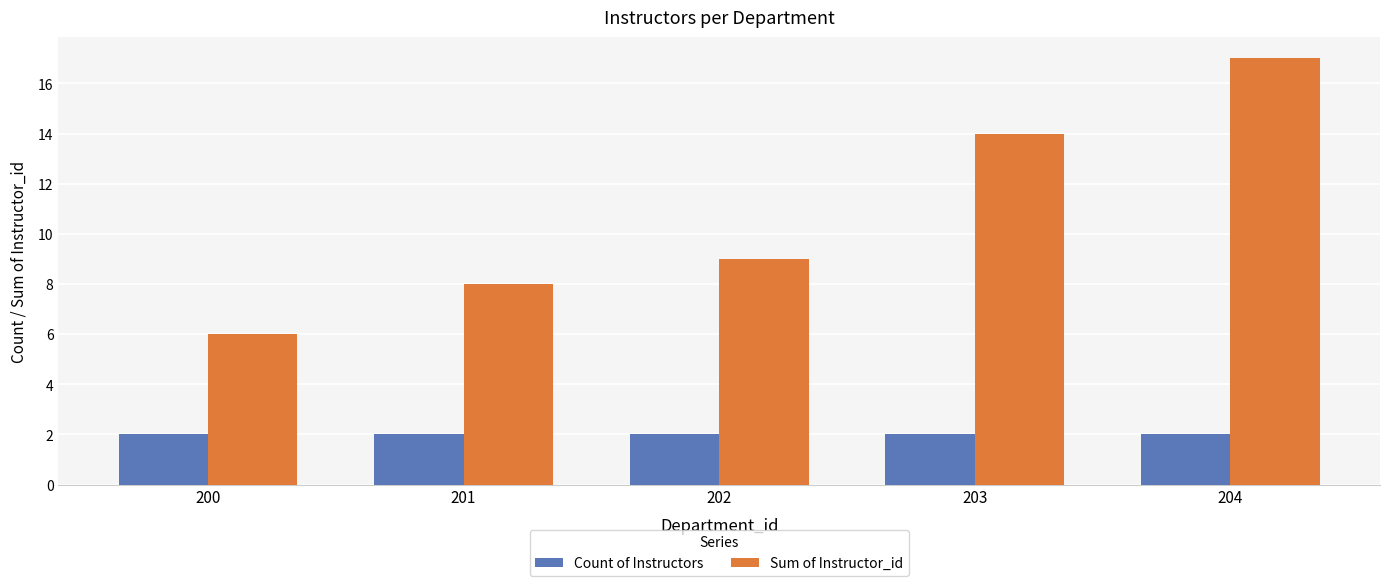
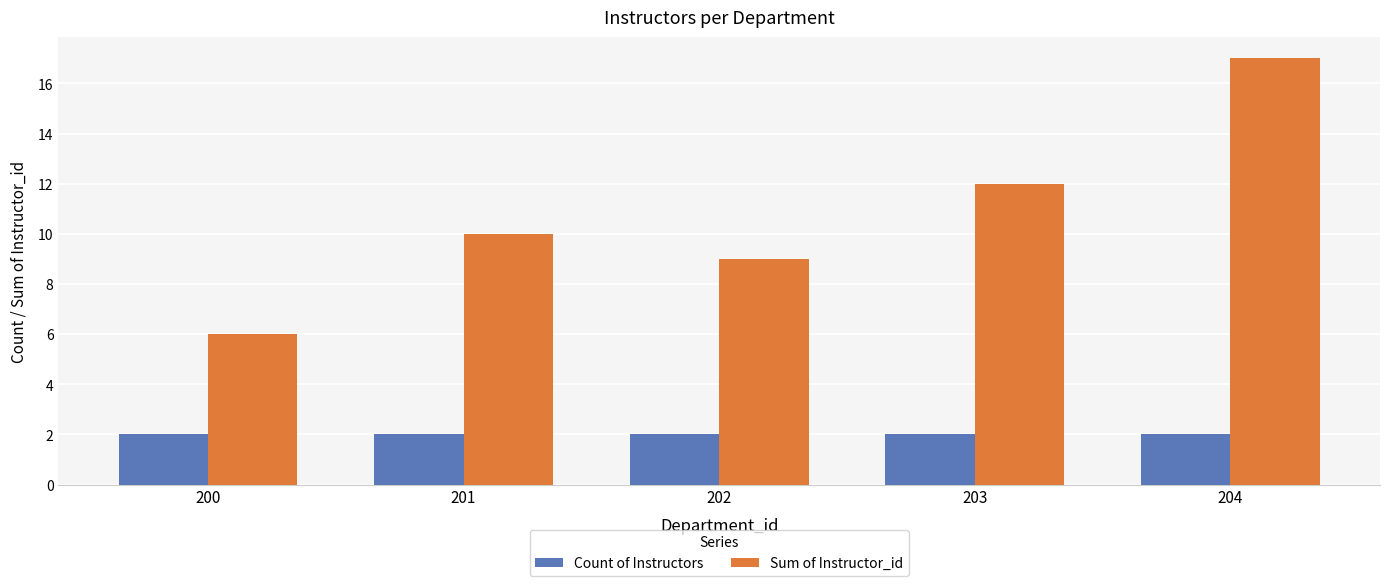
Sum of Instructor_id, 201: 8 -> 10
Sum of Instructor_id, 203: 14 -> 12
